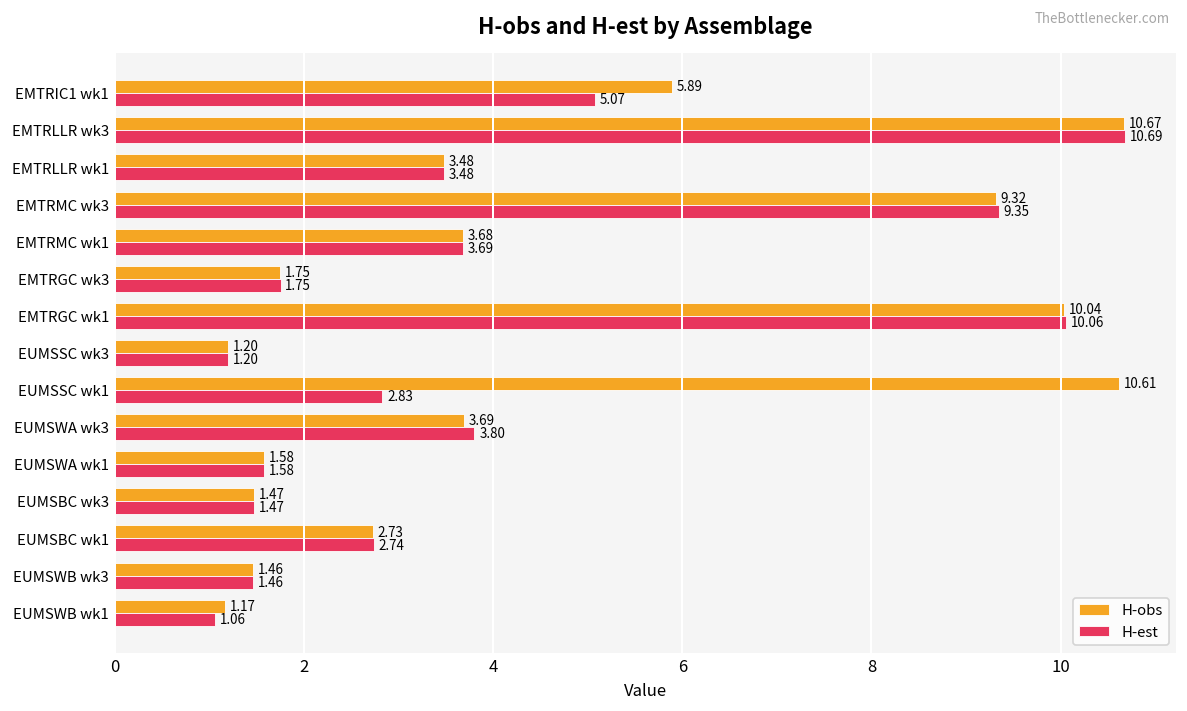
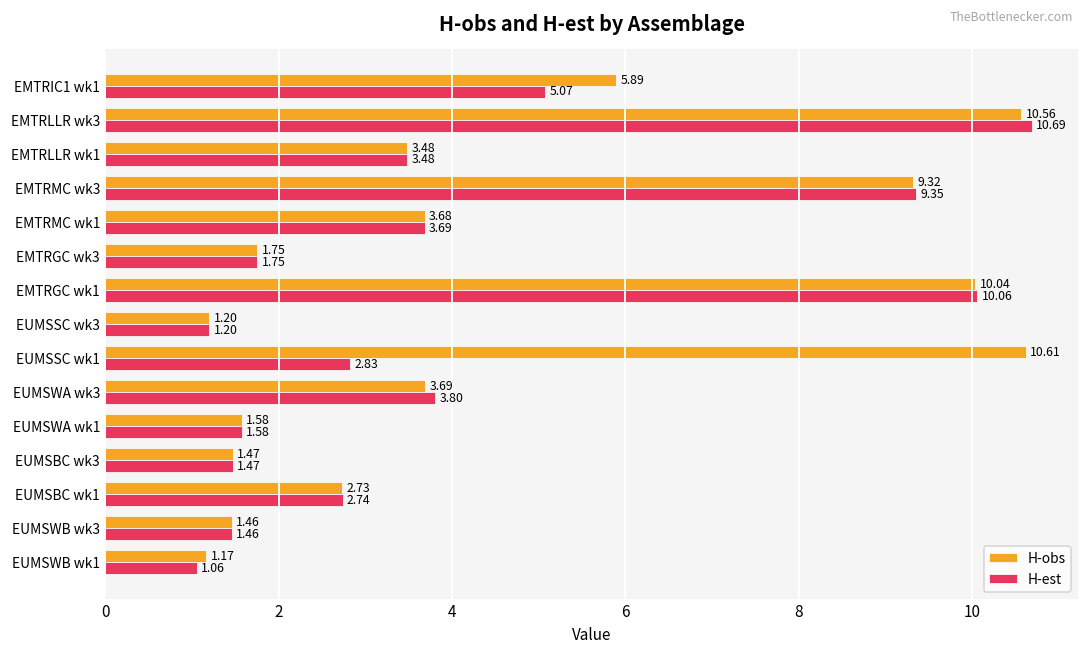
H-obs, EMTRLLR wk3: 10.67 -> 10.56
